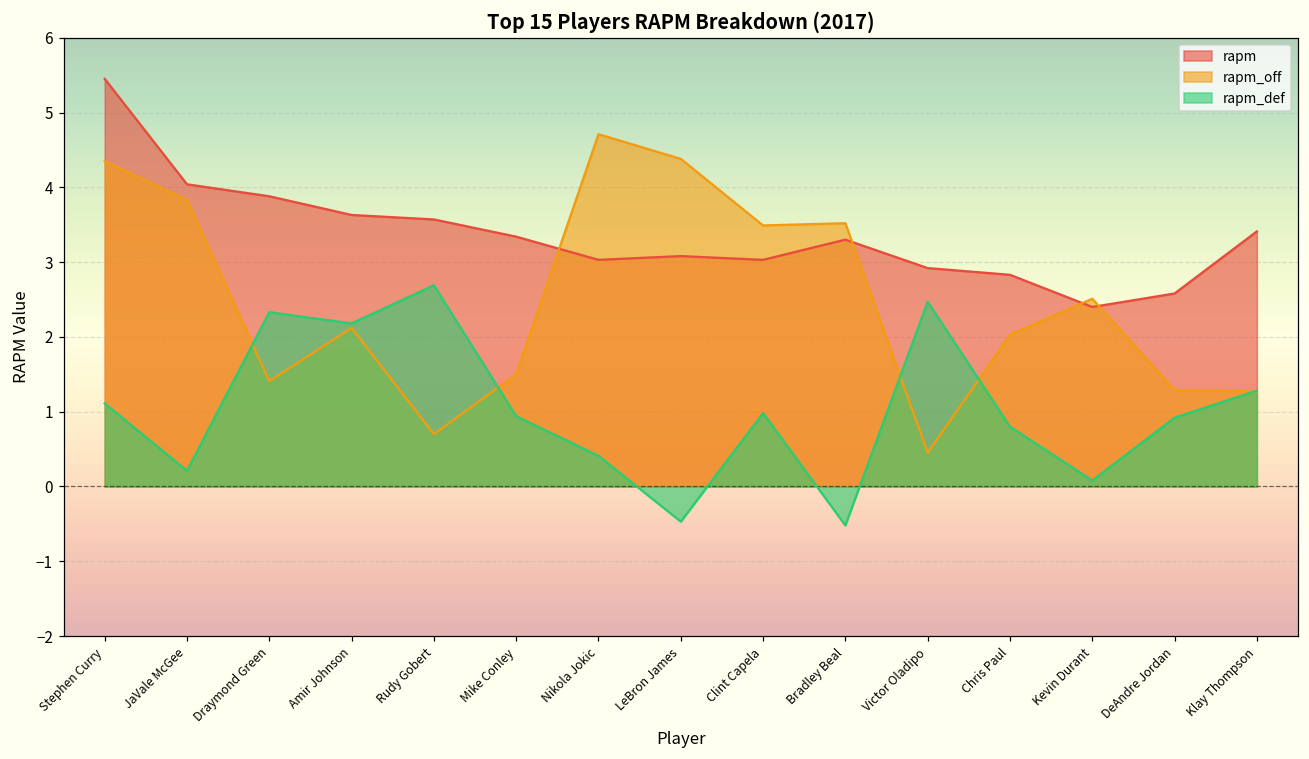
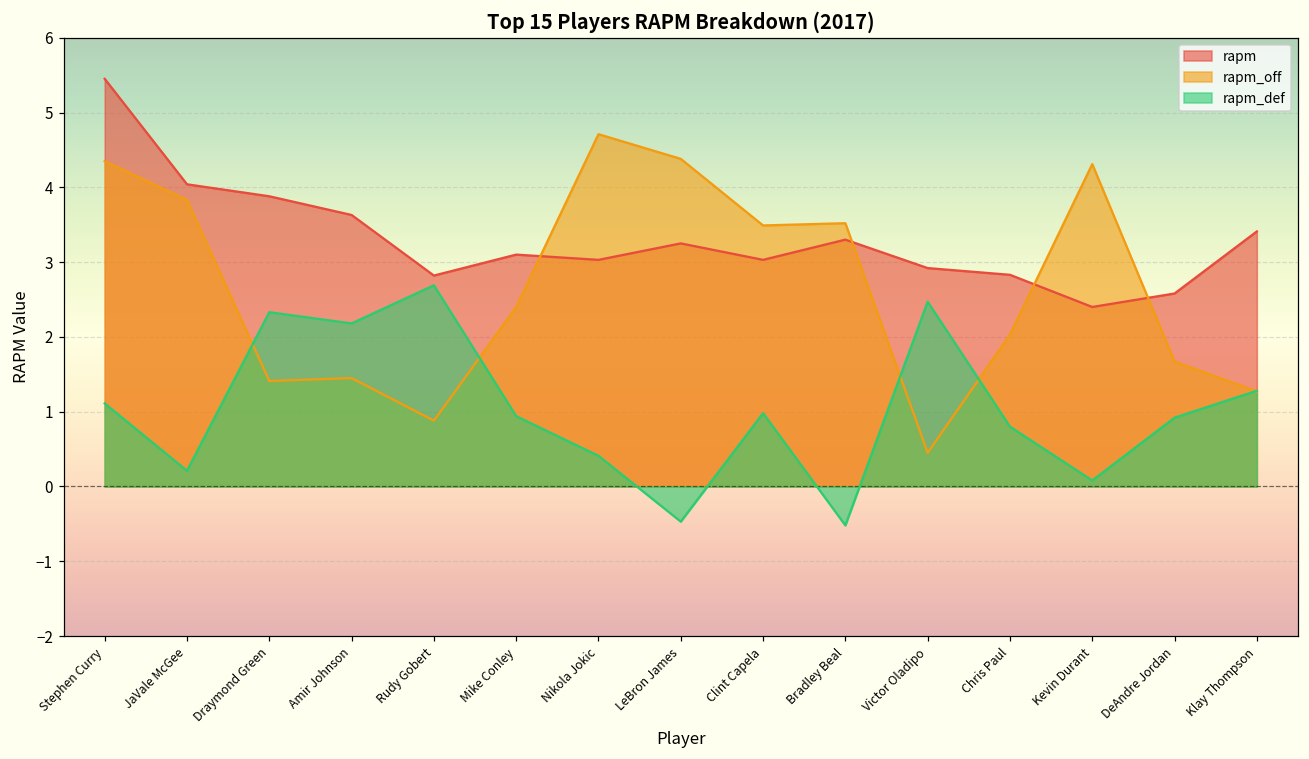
rapm_off, Amir Johnson: 2.1 -> 1.5
rapm, Rudy Gobert: 3.6 -> 2.8
rapm_off, Rudy Gobert: 0.7 -> 0.9
rapm, Mike Conley: 3.3 -> 3.1
rapm_off, Mike Conley: 1.5 -> 2.4
rapm, LeBron James: 3.1 -> 3.3
rapm_off, Kevin Durant: 2.5 -> 4.3
rapm_off, DeAndre Jordan: 1.3 -> 1.7
